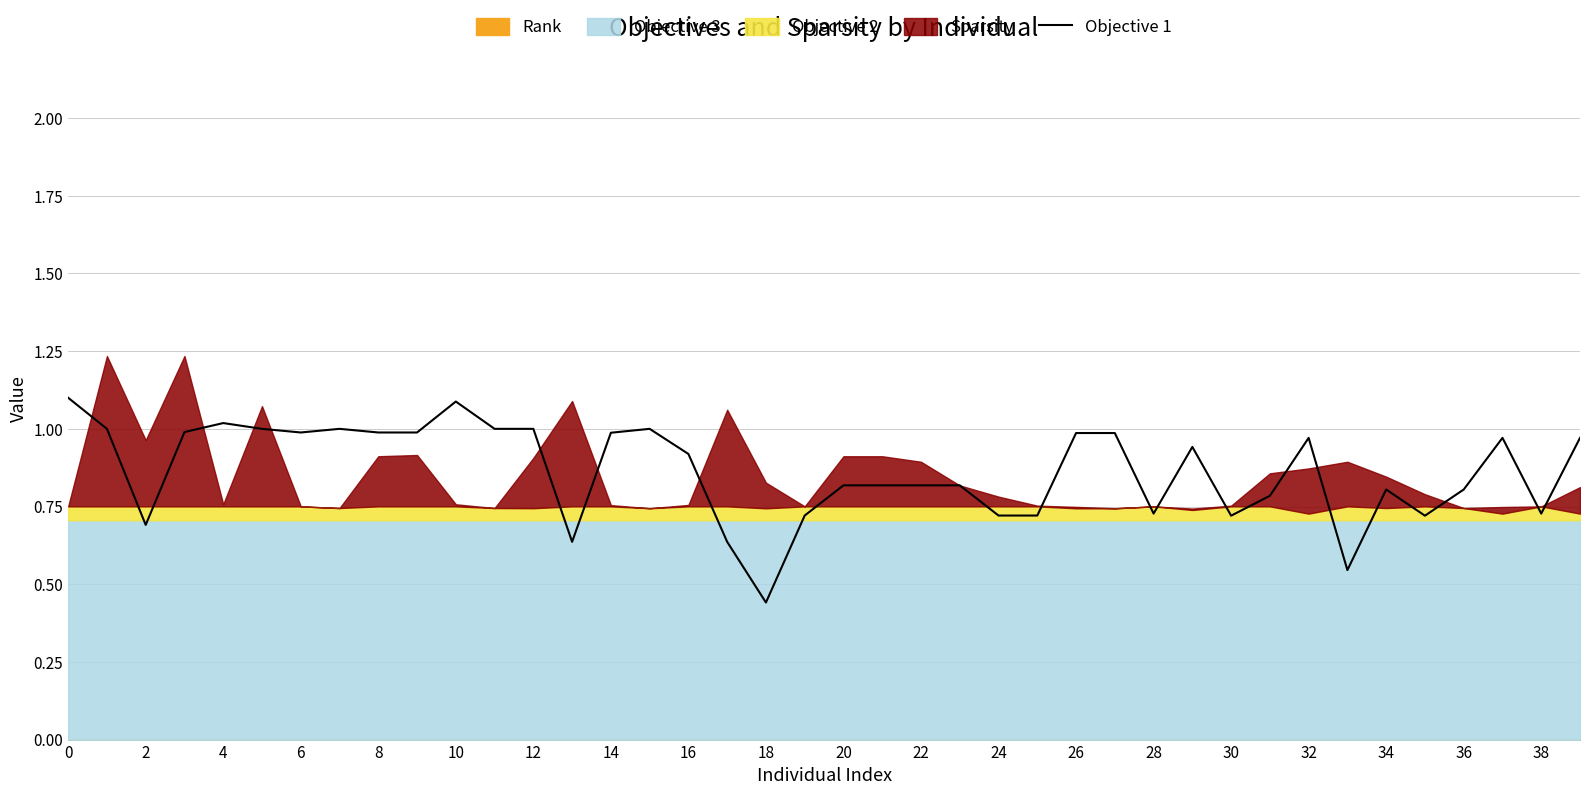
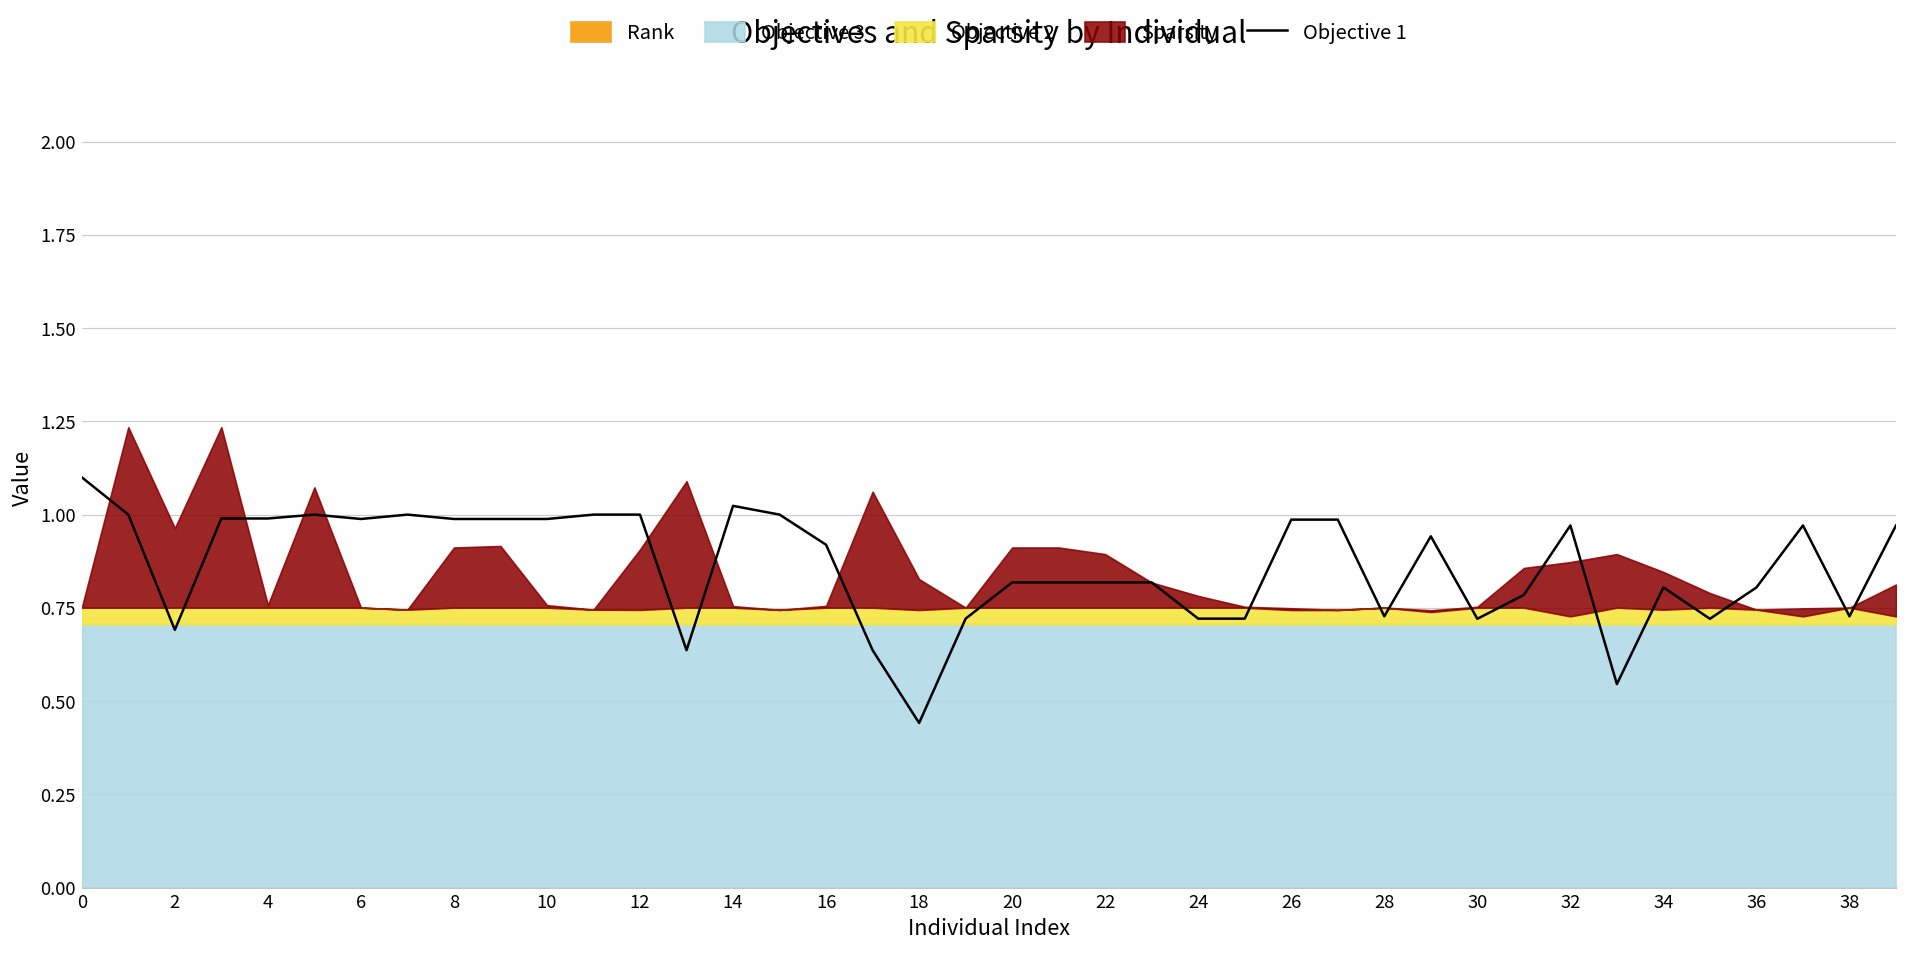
Objective 1, 4: 1.02 -> 0.99
Objective 1, 10: 1.09 -> 0.99
Objective 1, 14: 0.99 -> 1.02
